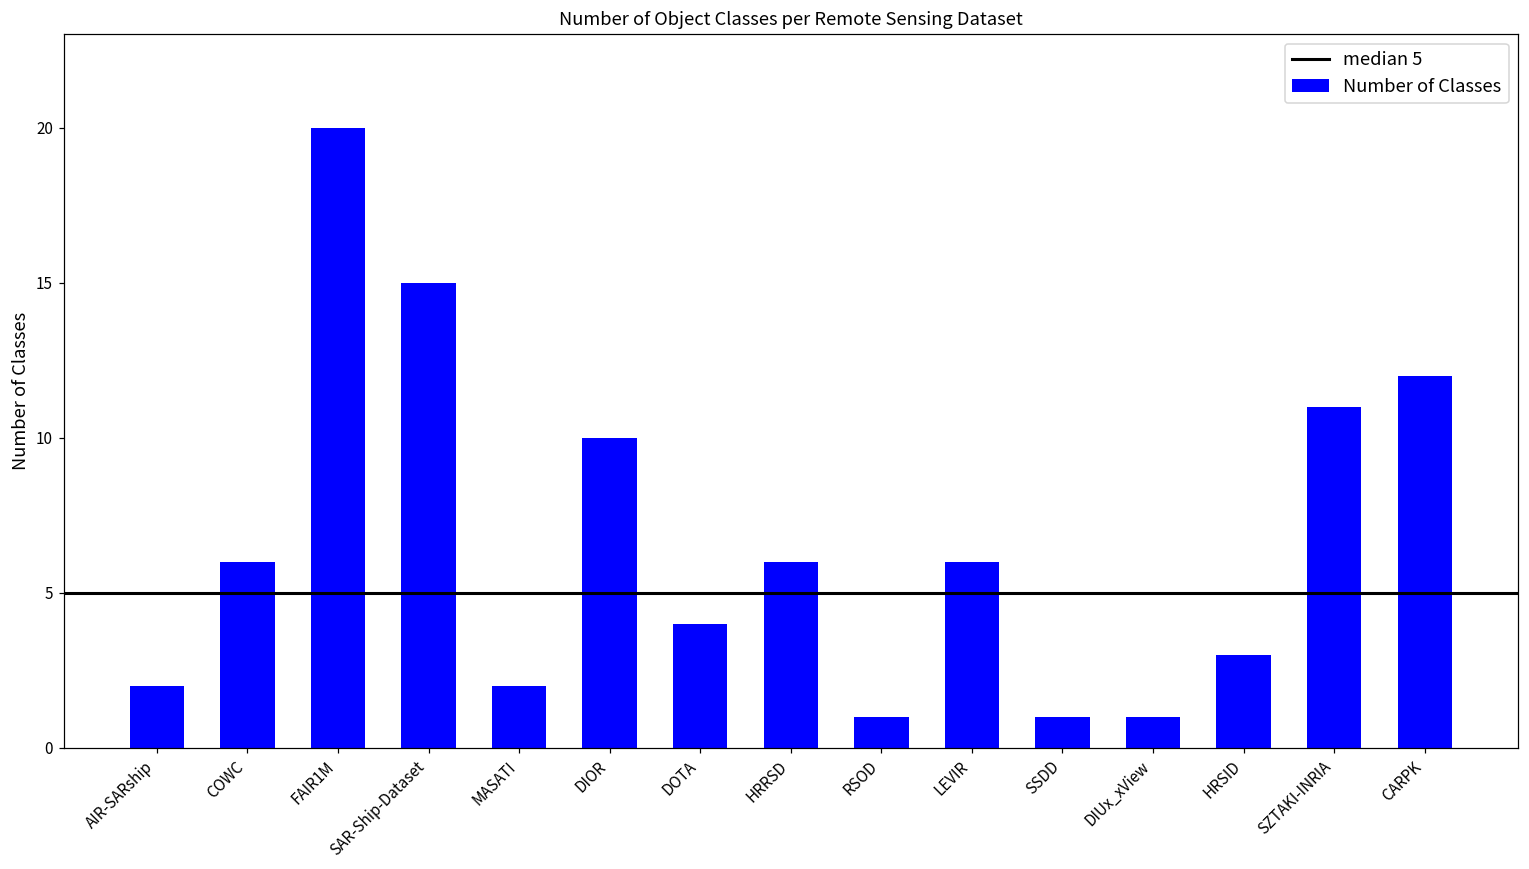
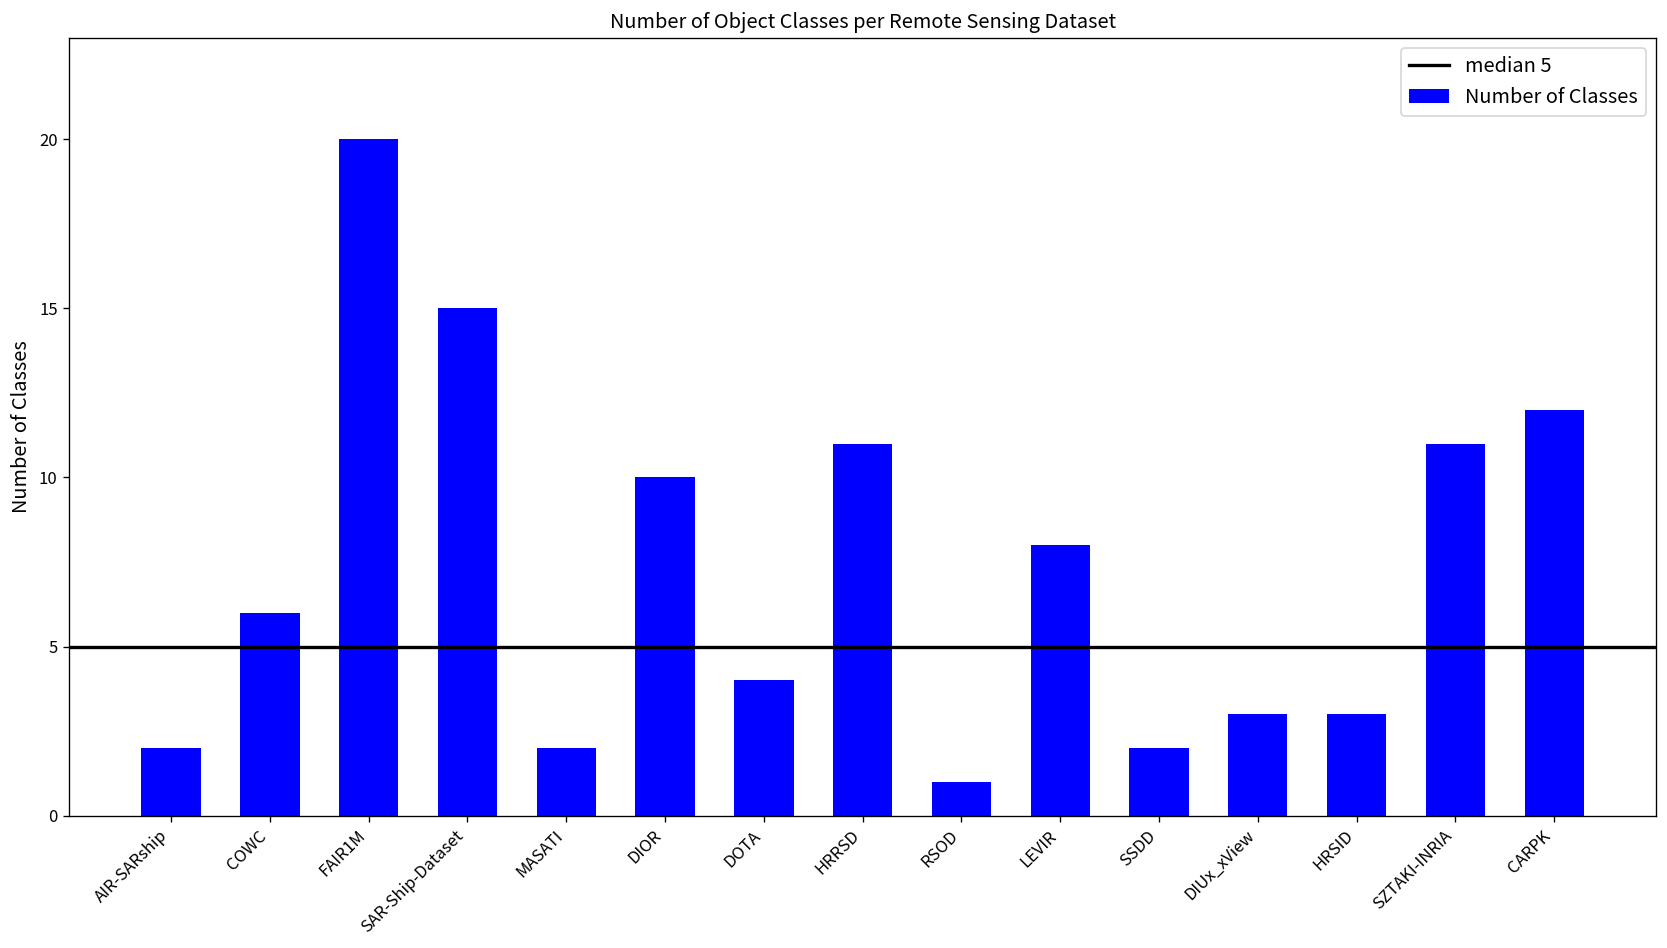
HRRSD: 6 -> 11
LEVIR: 6 -> 8
SSDD: 1 -> 2
DIUx_xView: 1 -> 3
